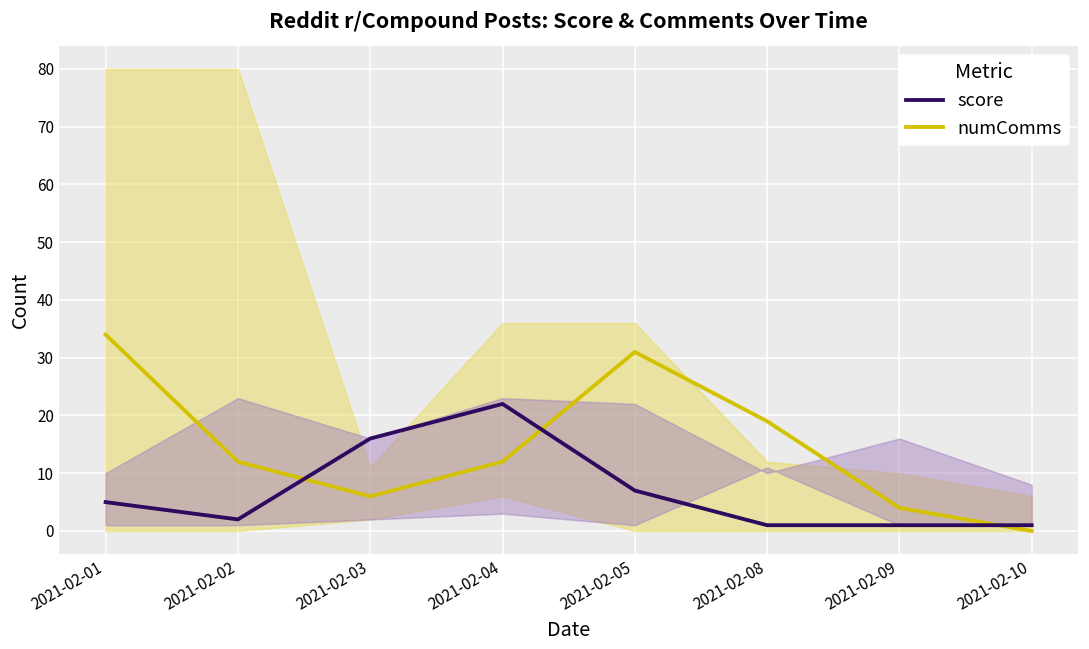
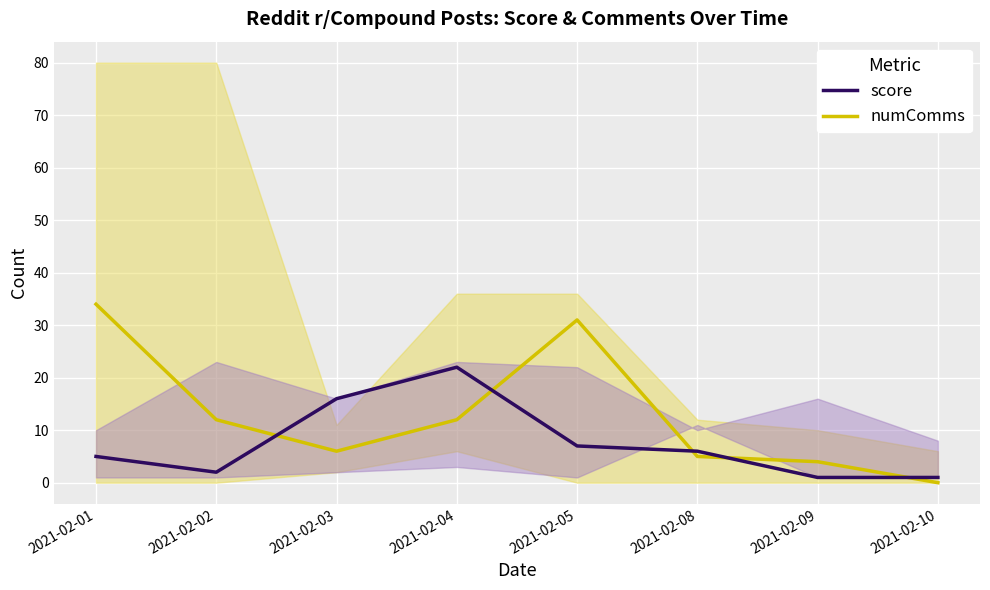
numComms, 2021-02-08: 19 -> 5
score, 2021-02-08: 1 -> 6
